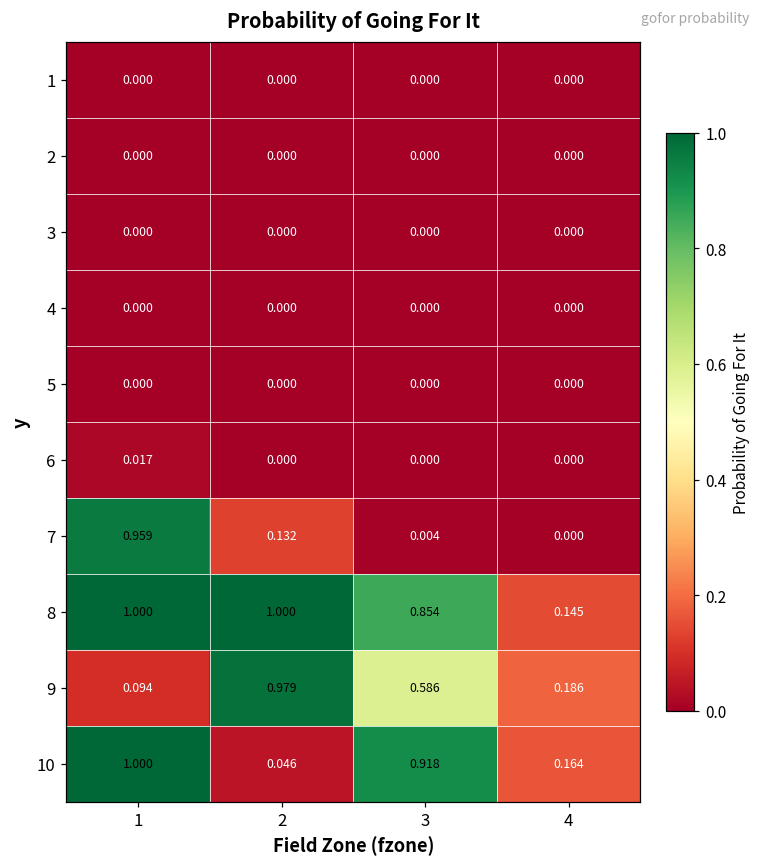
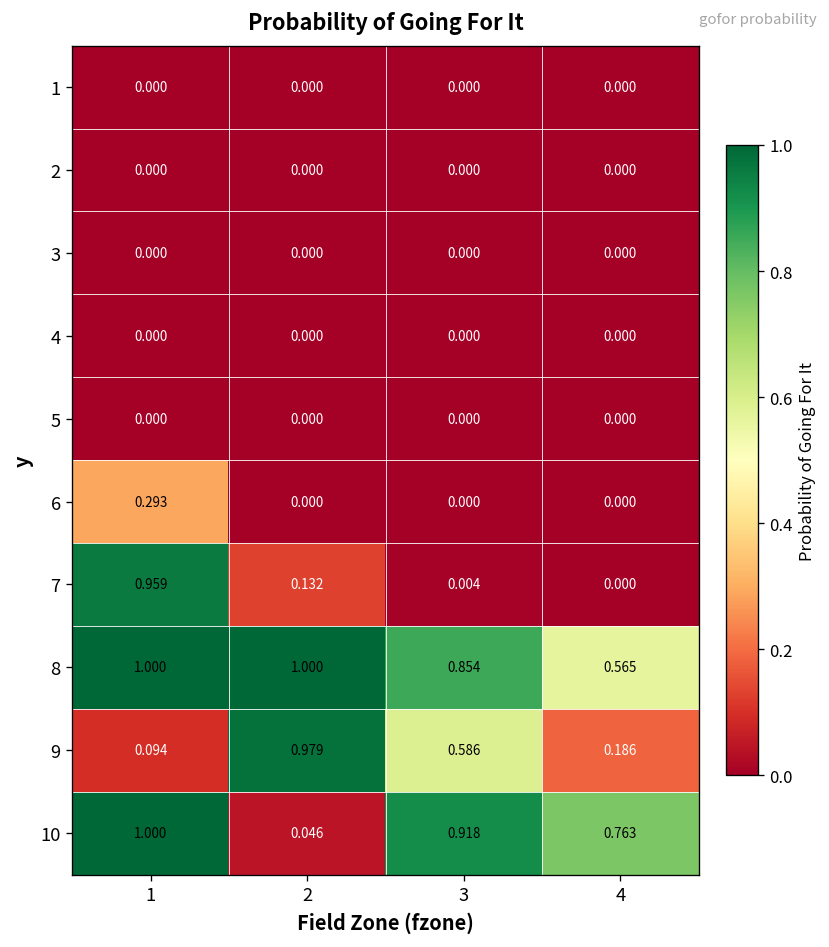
6, 1: 0.017 -> 0.293
8, 4: 0.145 -> 0.565
10, 4: 0.164 -> 0.763
